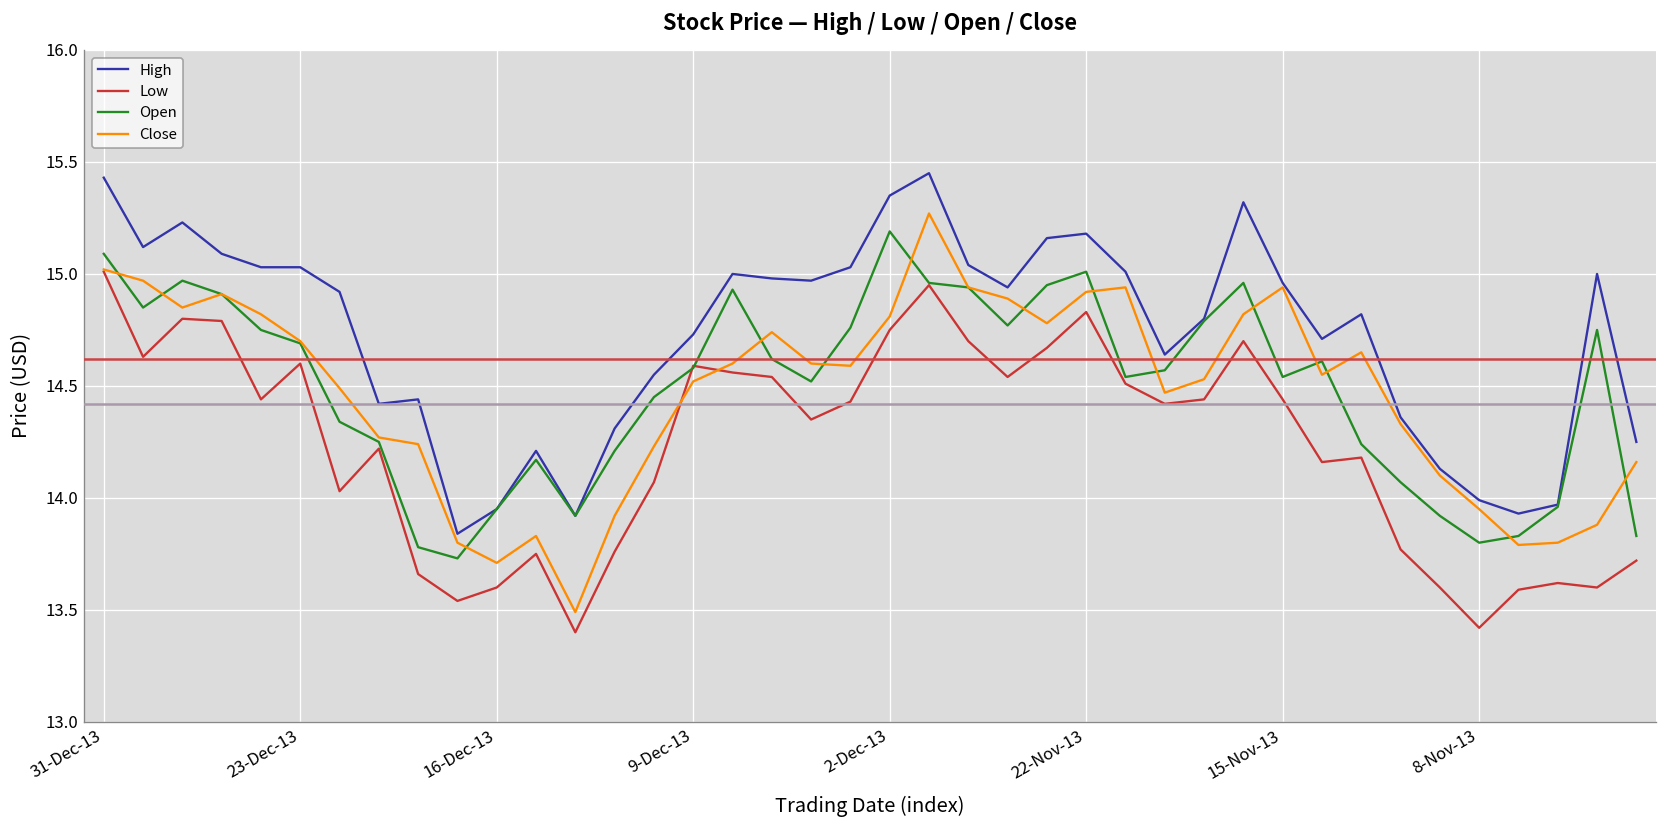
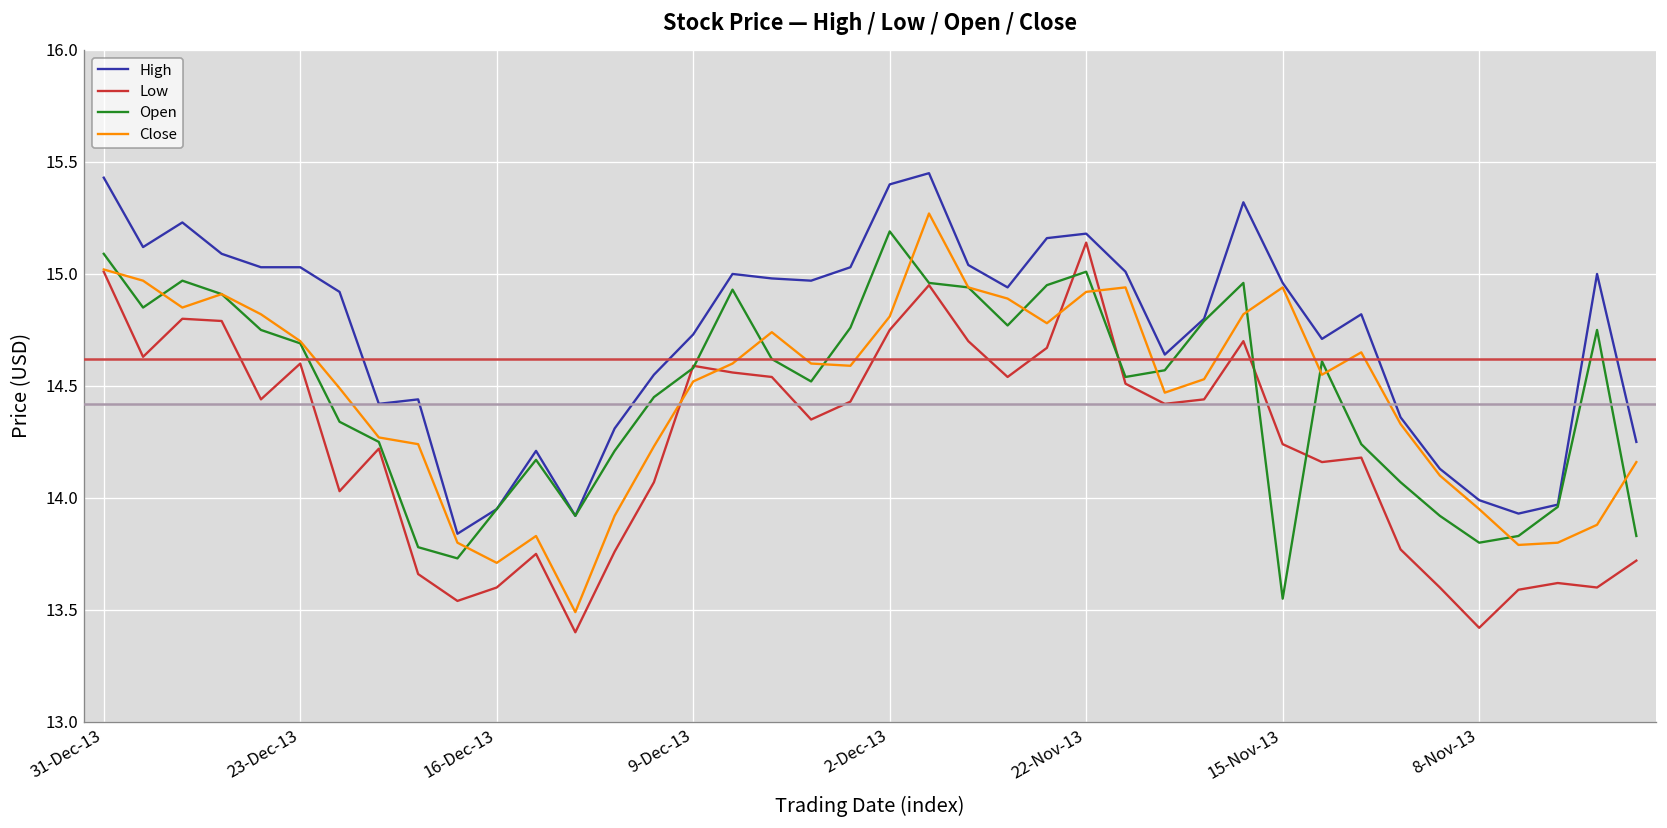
High, 2-Dec-13: 15.35 -> 15.40
Low, 22-Nov-13: 14.83 -> 15.14
Low, 15-Nov-13: 14.44 -> 14.24
Open, 15-Nov-13: 14.54 -> 13.55
